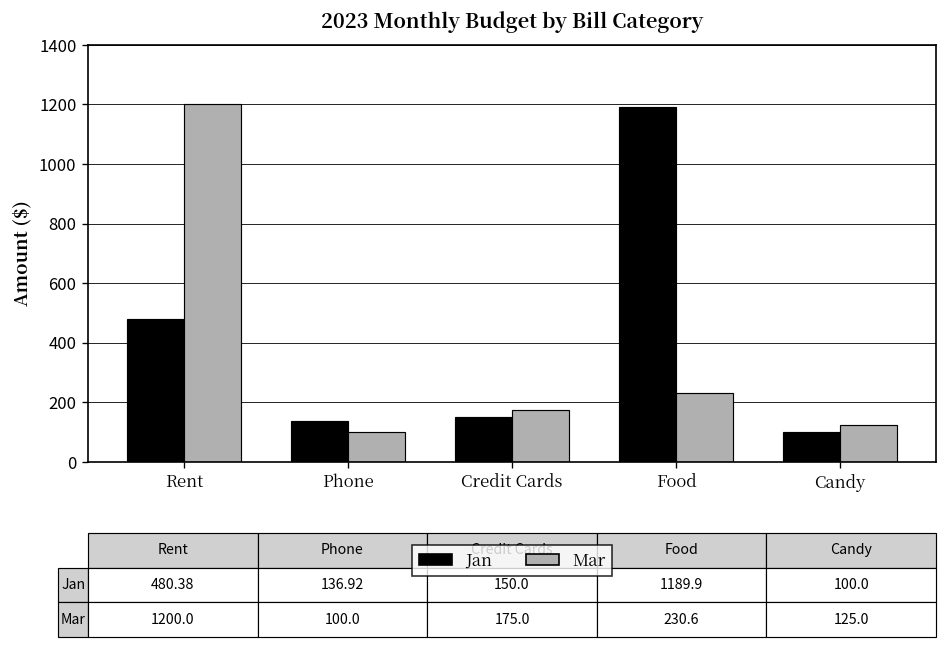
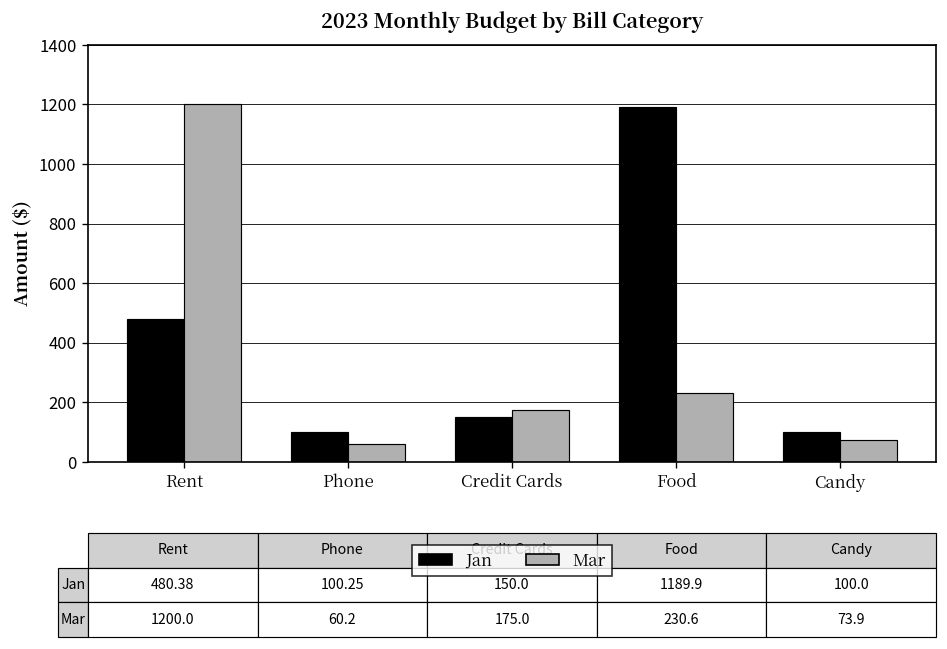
Jan, Phone: 136.92 -> 100.25
Mar, Phone: 100.0 -> 60.2
Mar, Candy: 125.0 -> 73.9
